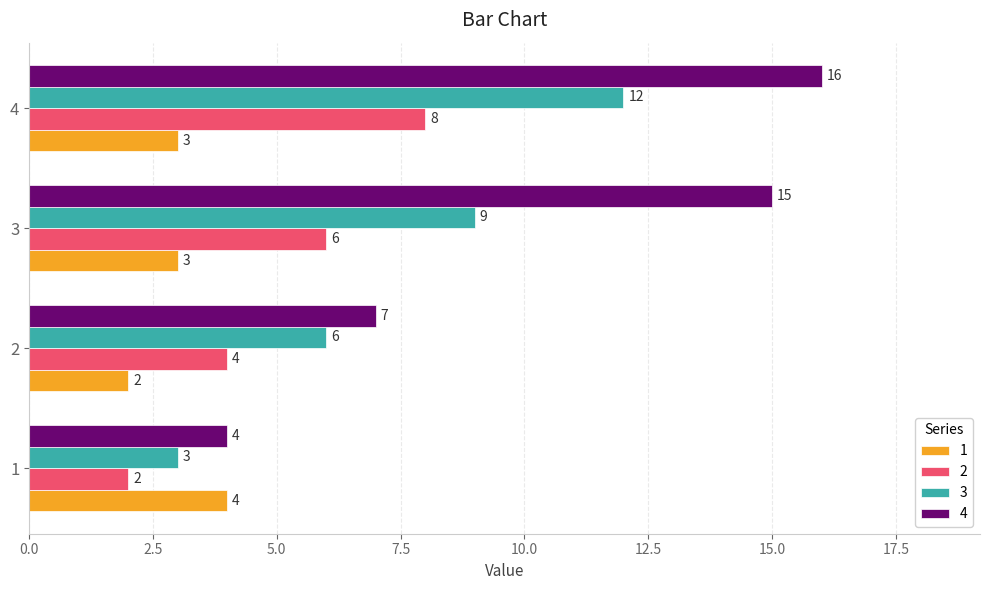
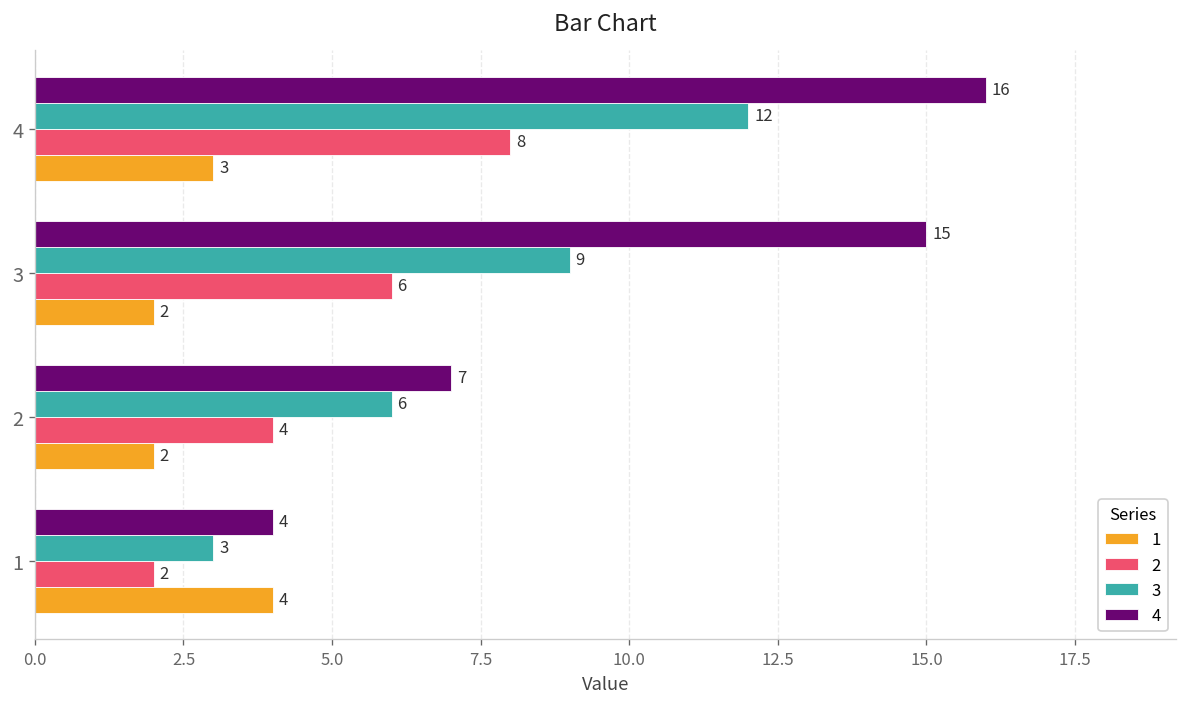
1, 3: 3 -> 2
